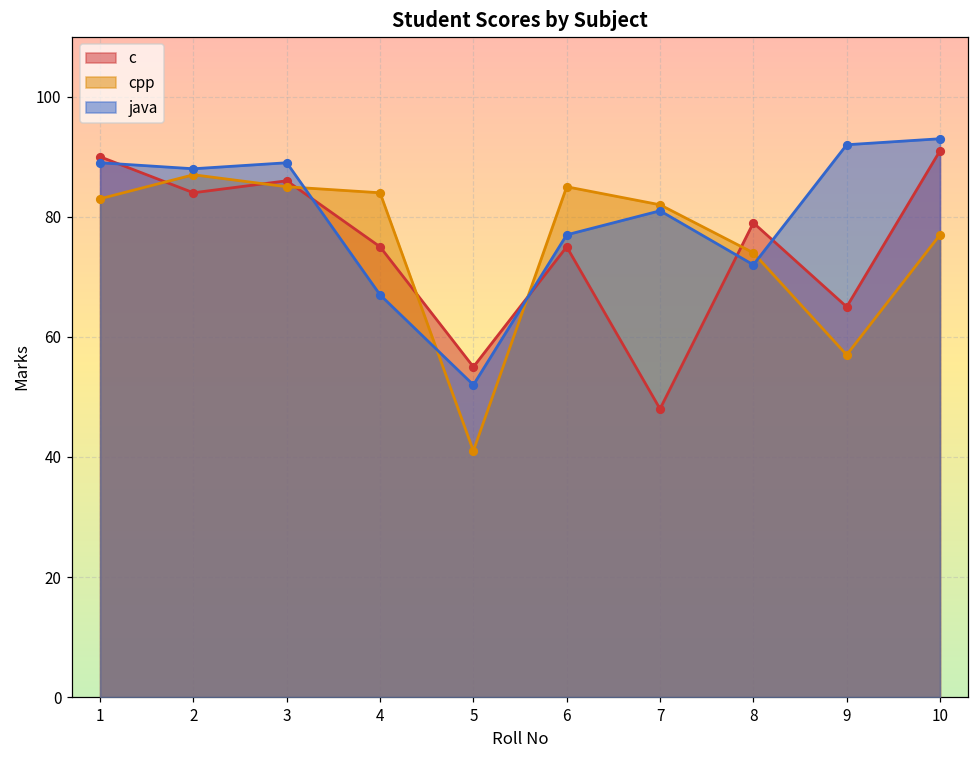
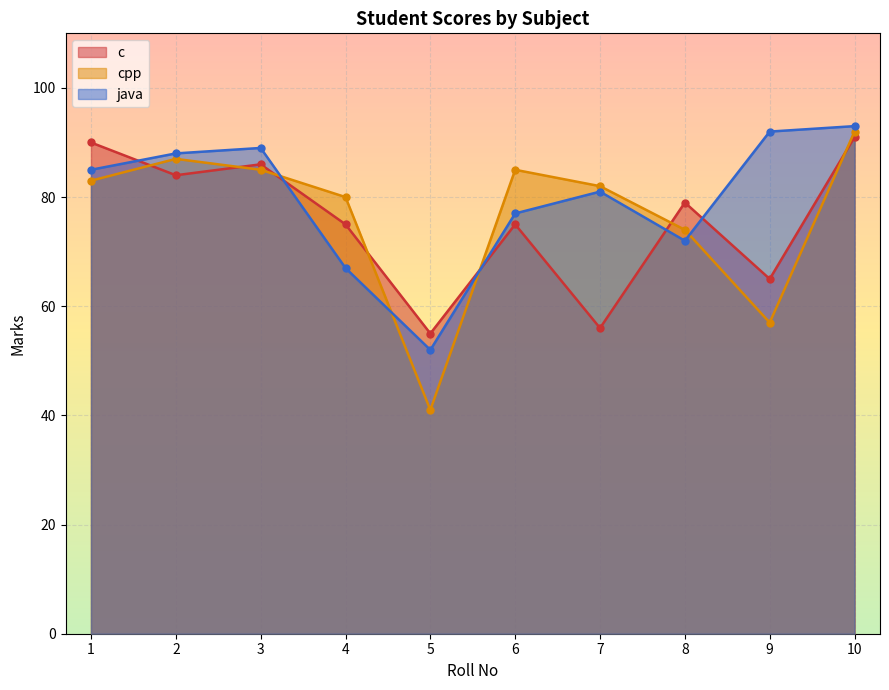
java, 1: 89 -> 85
cpp, 4: 84 -> 80
c, 7: 48 -> 56
cpp, 10: 77 -> 92
